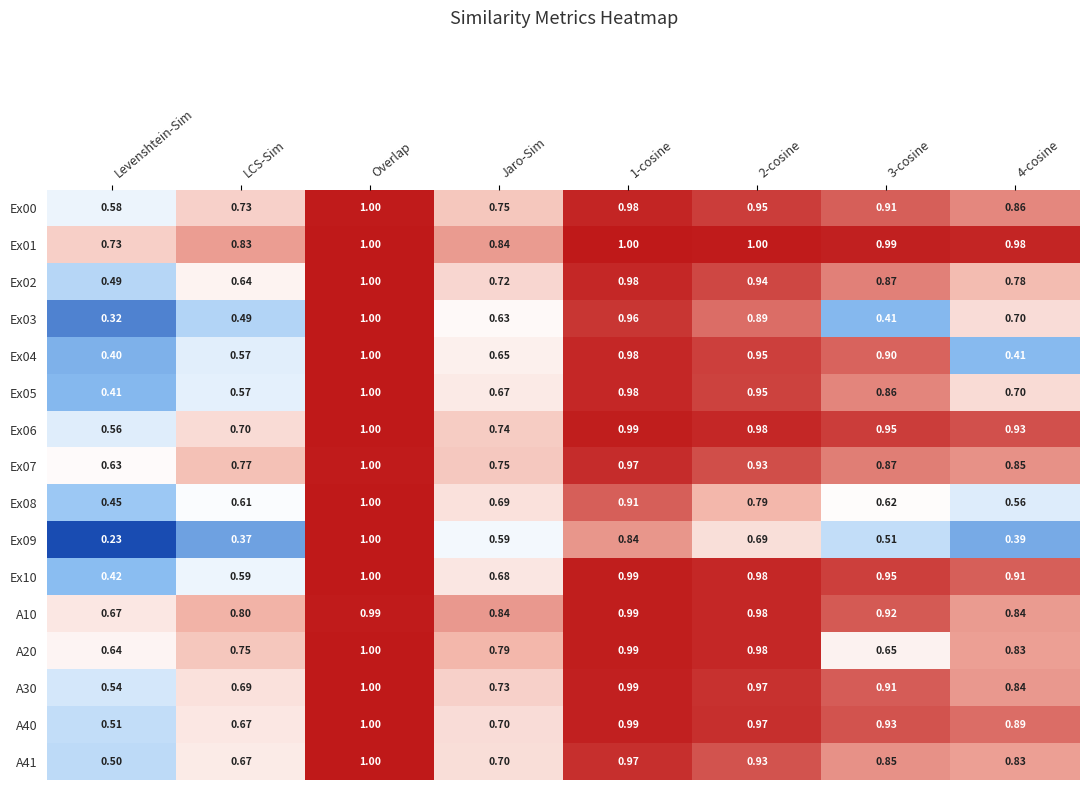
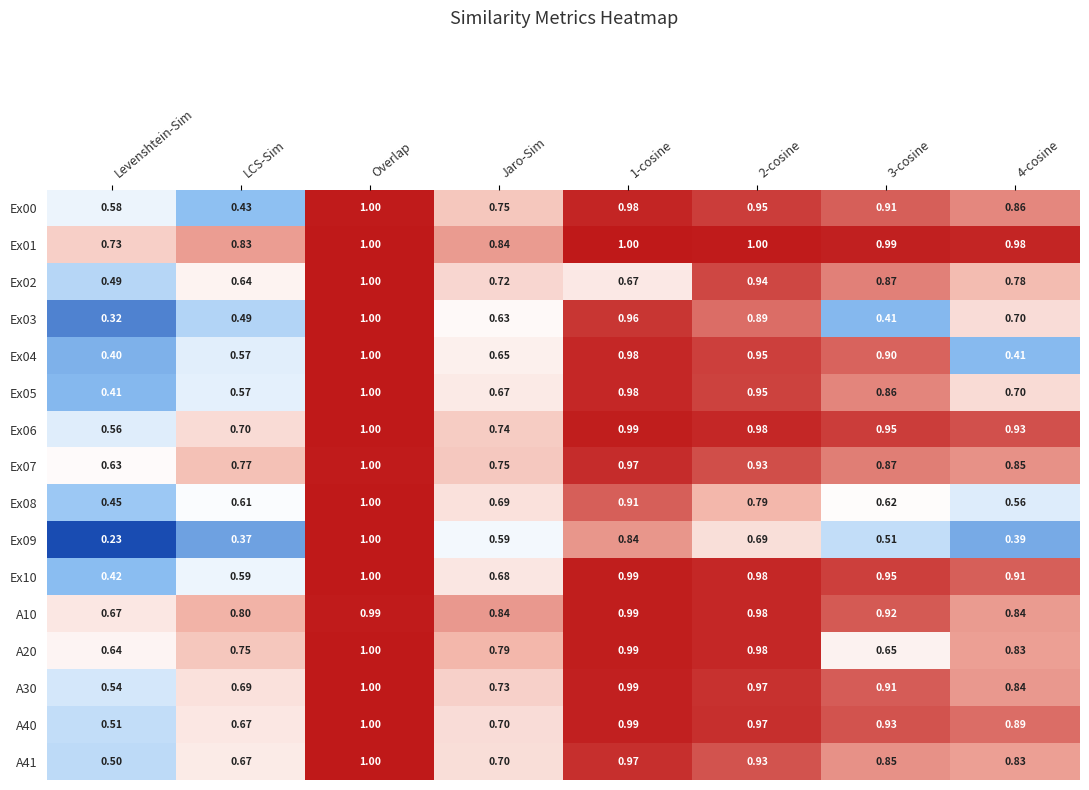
Ex00, LCS-Sim: 0.73 -> 0.43
Ex02, 1-cosine: 0.98 -> 0.67
